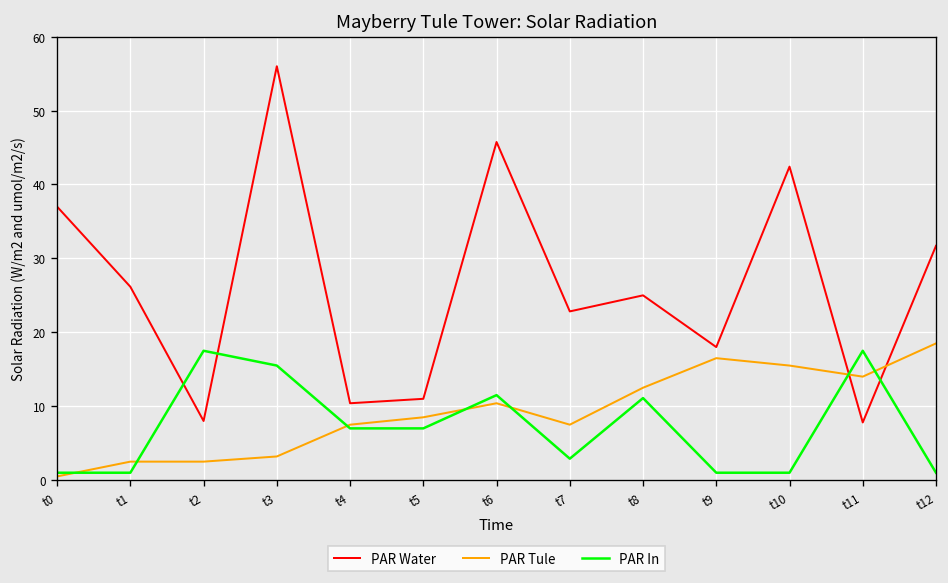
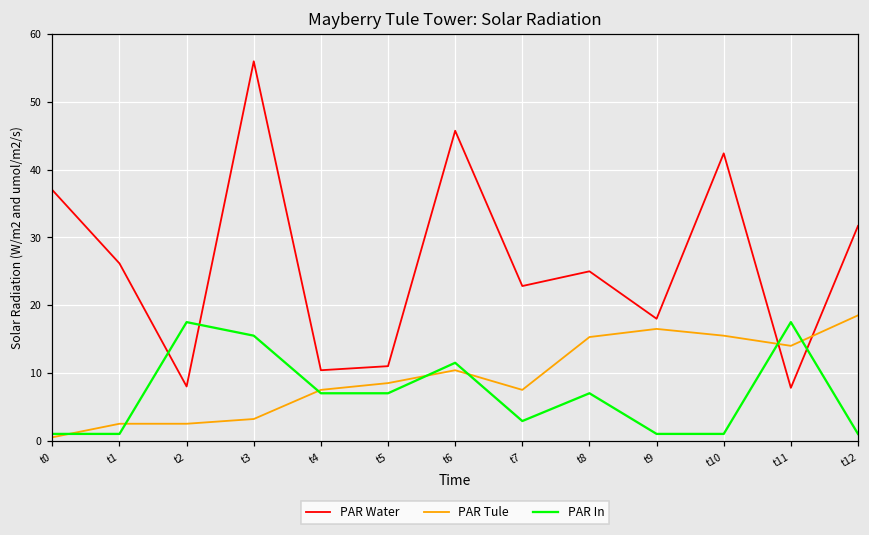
PAR Tule, t8: 13 -> 15
PAR In, t8: 11 -> 7
